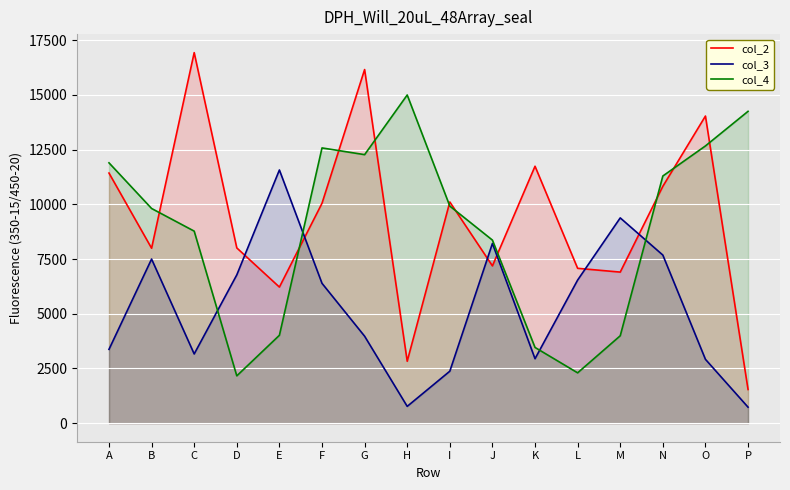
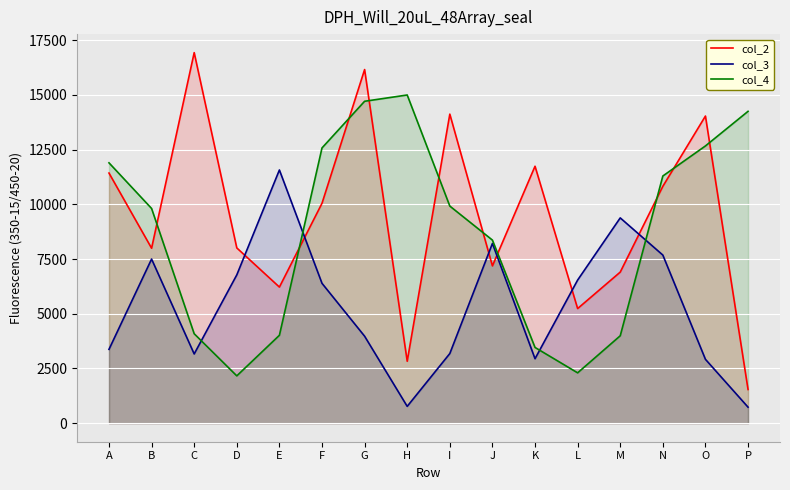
col_4, C: 8800 -> 4100
col_4, G: 12300 -> 14700
col_2, I: 10100 -> 14100
col_3, I: 2400 -> 3200
col_2, L: 7100 -> 5200
